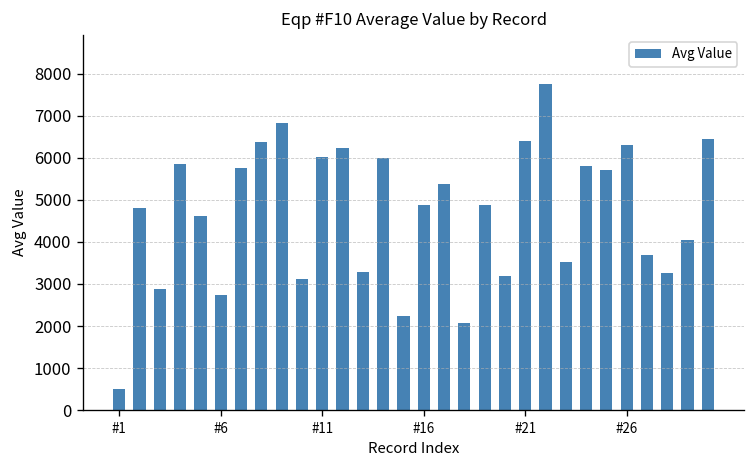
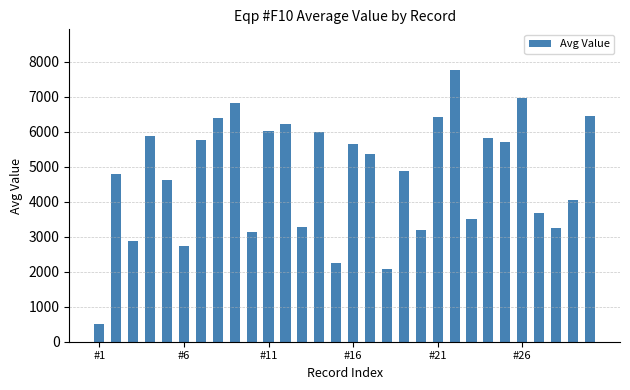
#16: 4900 -> 5600
#26: 6300 -> 7000
